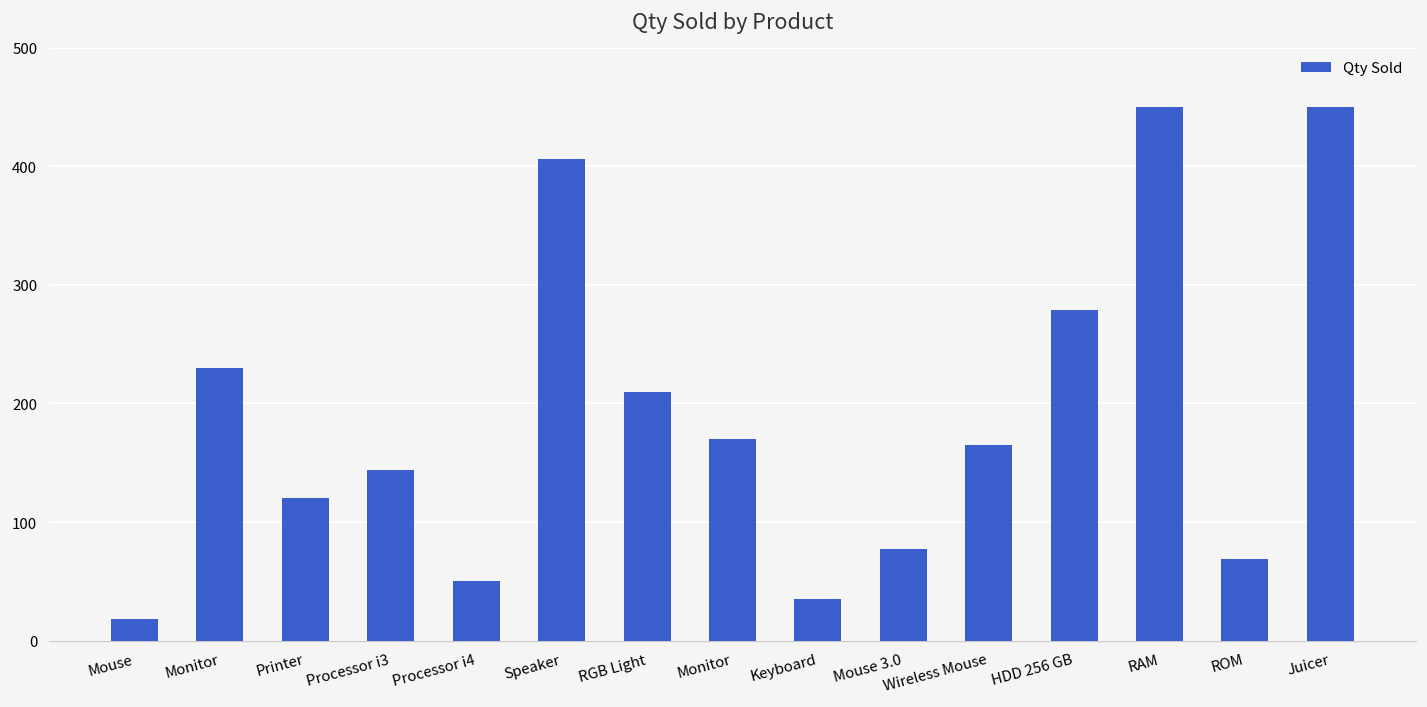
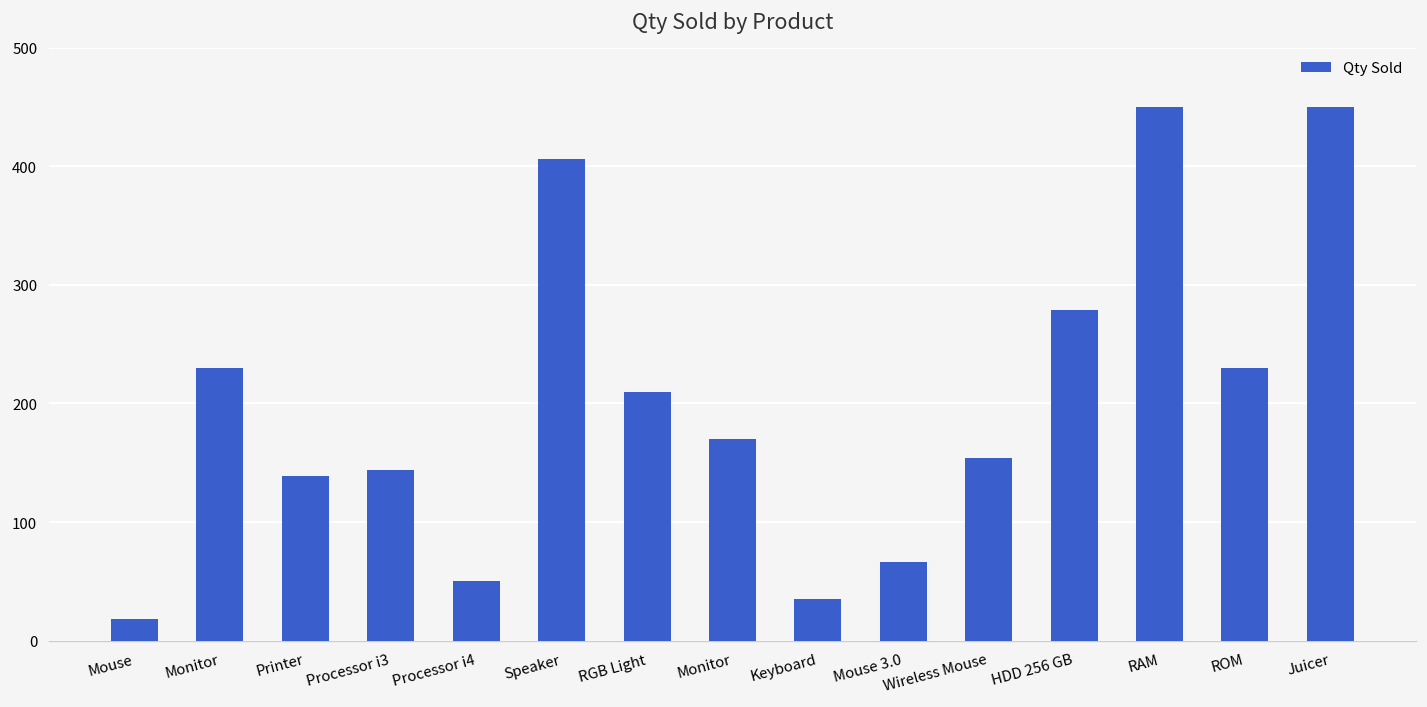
Printer: 120 -> 140
Mouse 3.0: 80 -> 70
Wireless Mouse: 170 -> 150
ROM: 70 -> 230
